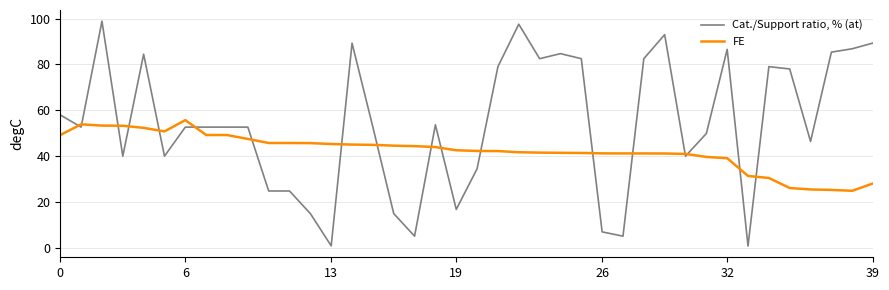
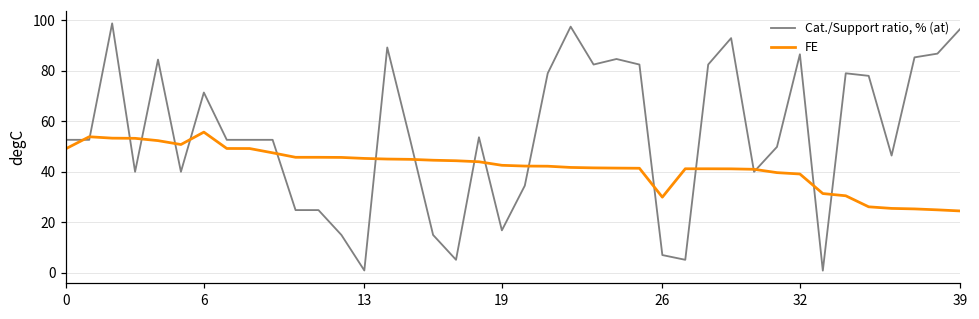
Cat./Support ratio, % (at), 0: 58 -> 53
Cat./Support ratio, % (at), 6: 53 -> 71
FE, 26: 41 -> 30
Cat./Support ratio, % (at), 39: 89 -> 97
FE, 39: 28 -> 24
